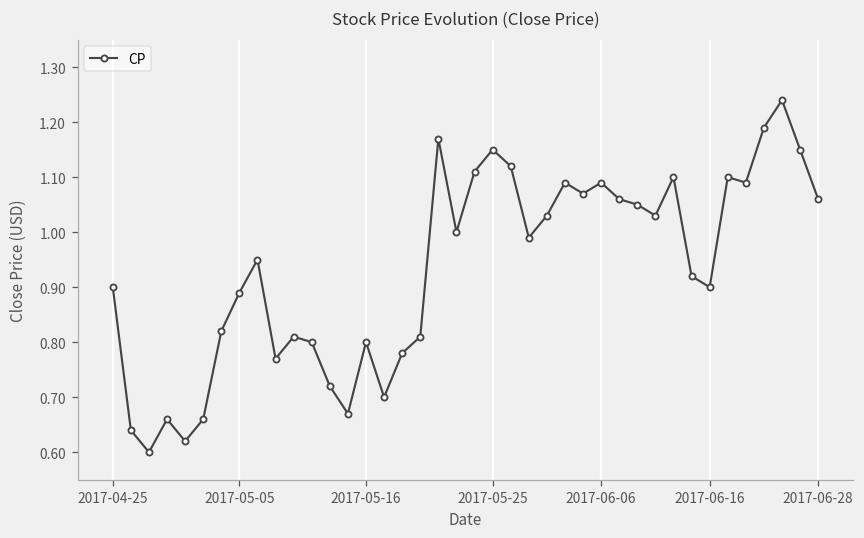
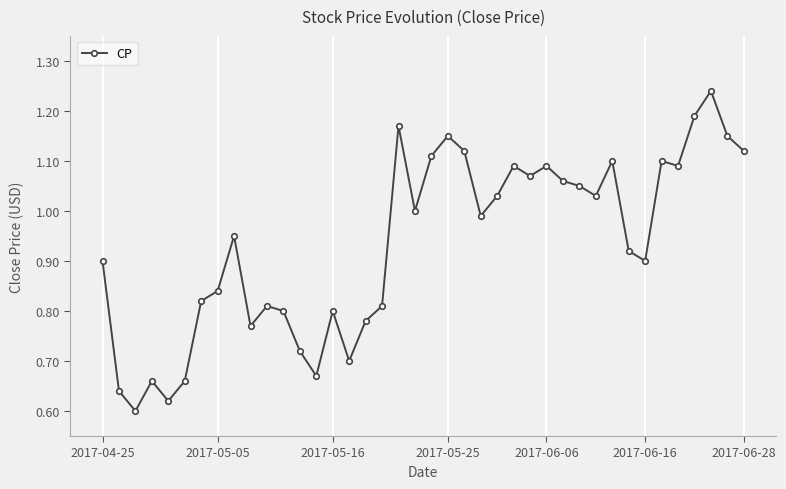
2017-05-05: 0.89 -> 0.84
2017-06-28: 1.06 -> 1.12
